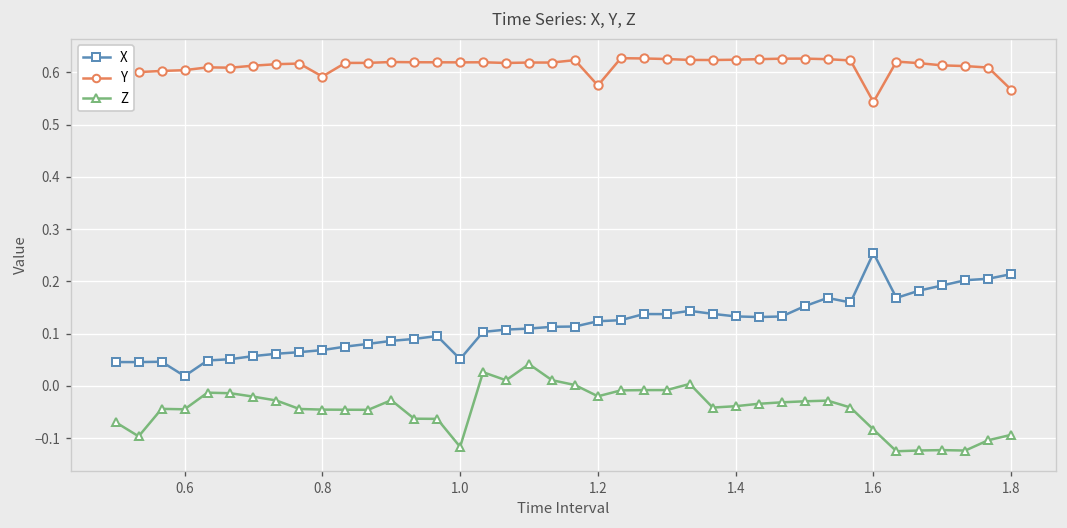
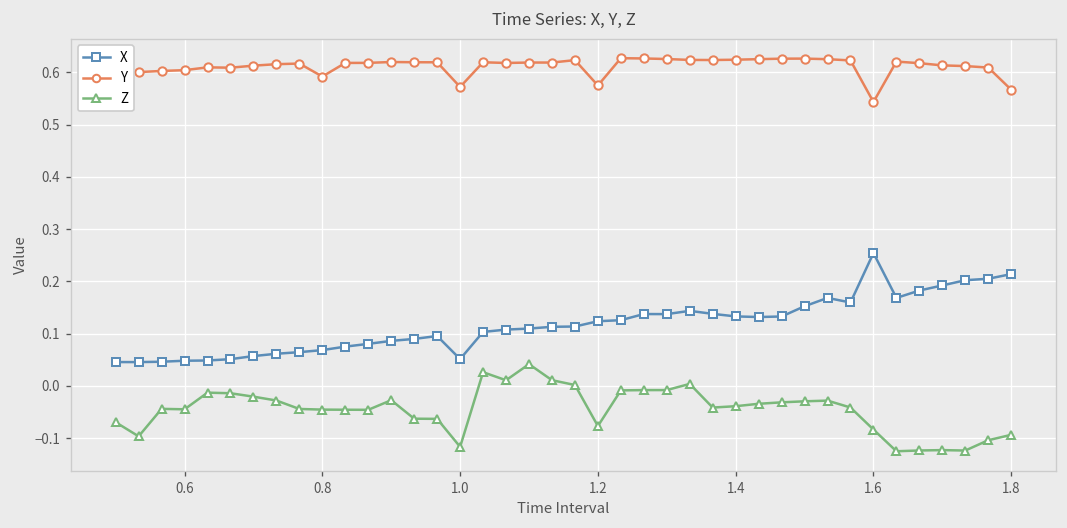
X, 0.6: 0.02 -> 0.05
Y, 1.0: 0.62 -> 0.57
Z, 1.2: -0.02 -> -0.08
